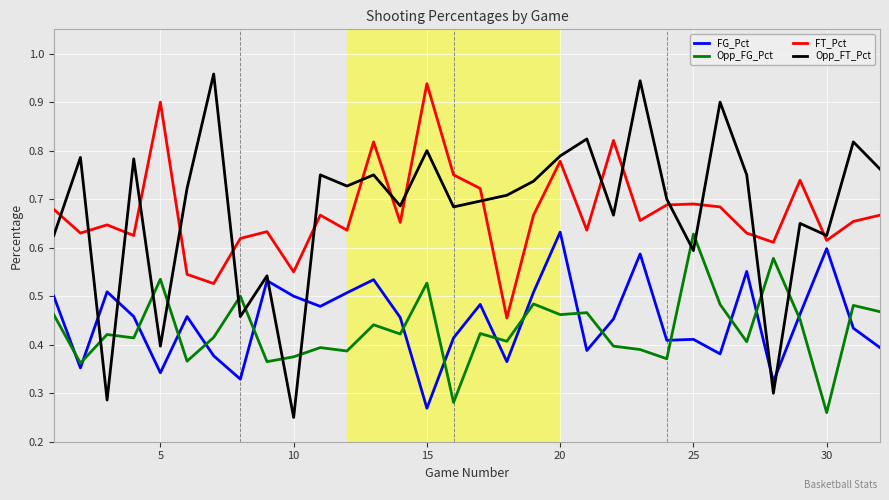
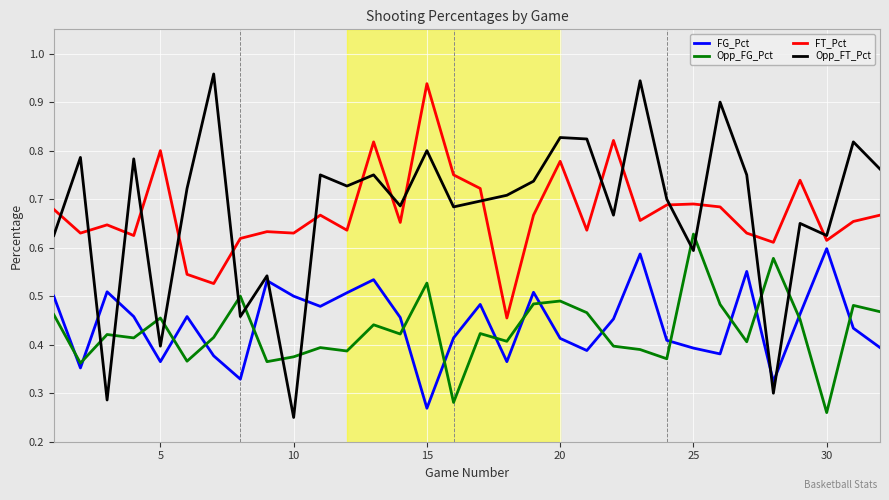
FG_Pct, 5: 0.34 -> 0.37
Opp_FG_Pct, 5: 0.54 -> 0.46
FT_Pct, 5: 0.9 -> 0.8
FT_Pct, 10: 0.55 -> 0.63
FG_Pct, 20: 0.63 -> 0.41
Opp_FG_Pct, 20: 0.46 -> 0.49
Opp_FT_Pct, 20: 0.79 -> 0.83
FG_Pct, 25: 0.41 -> 0.39
